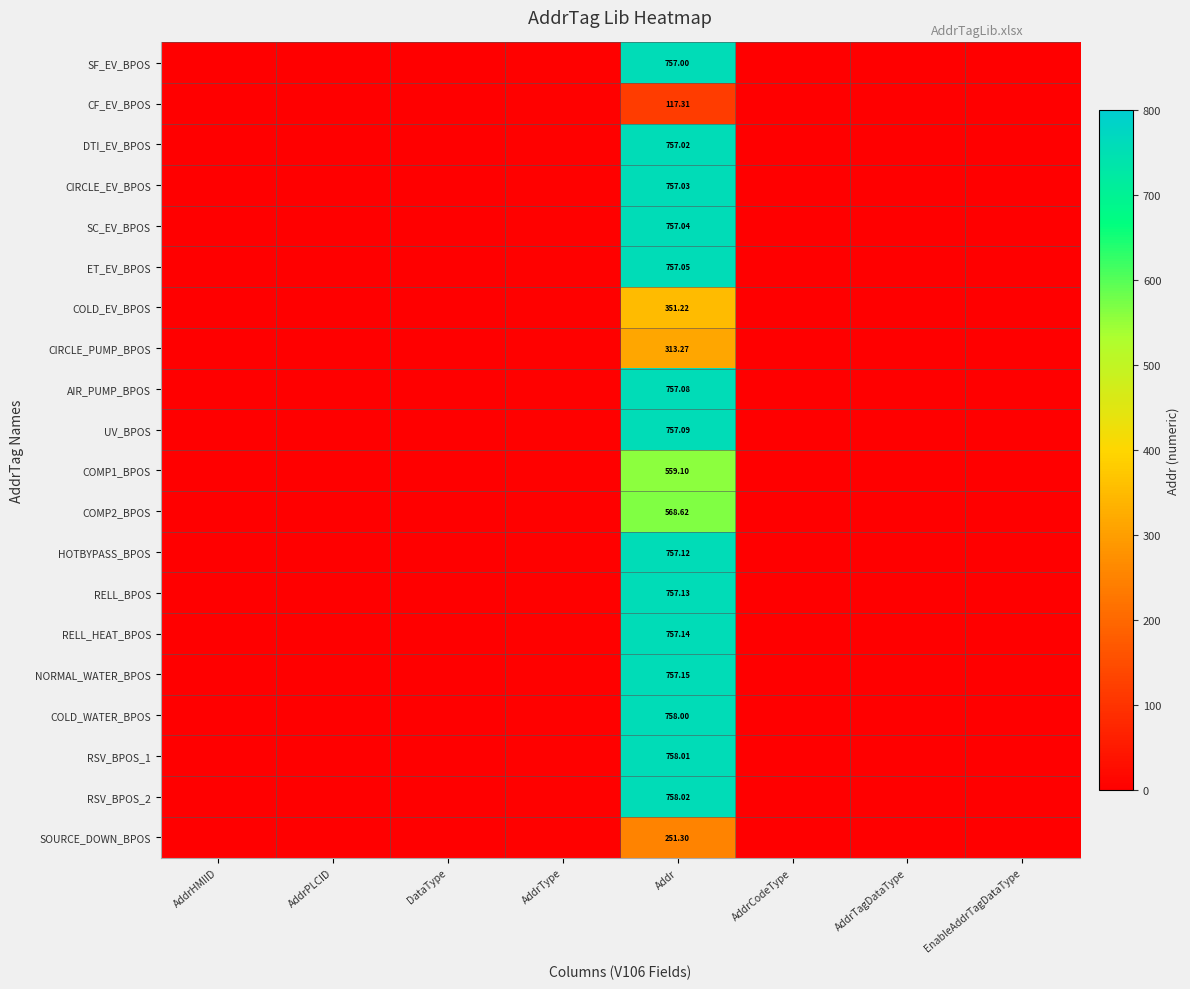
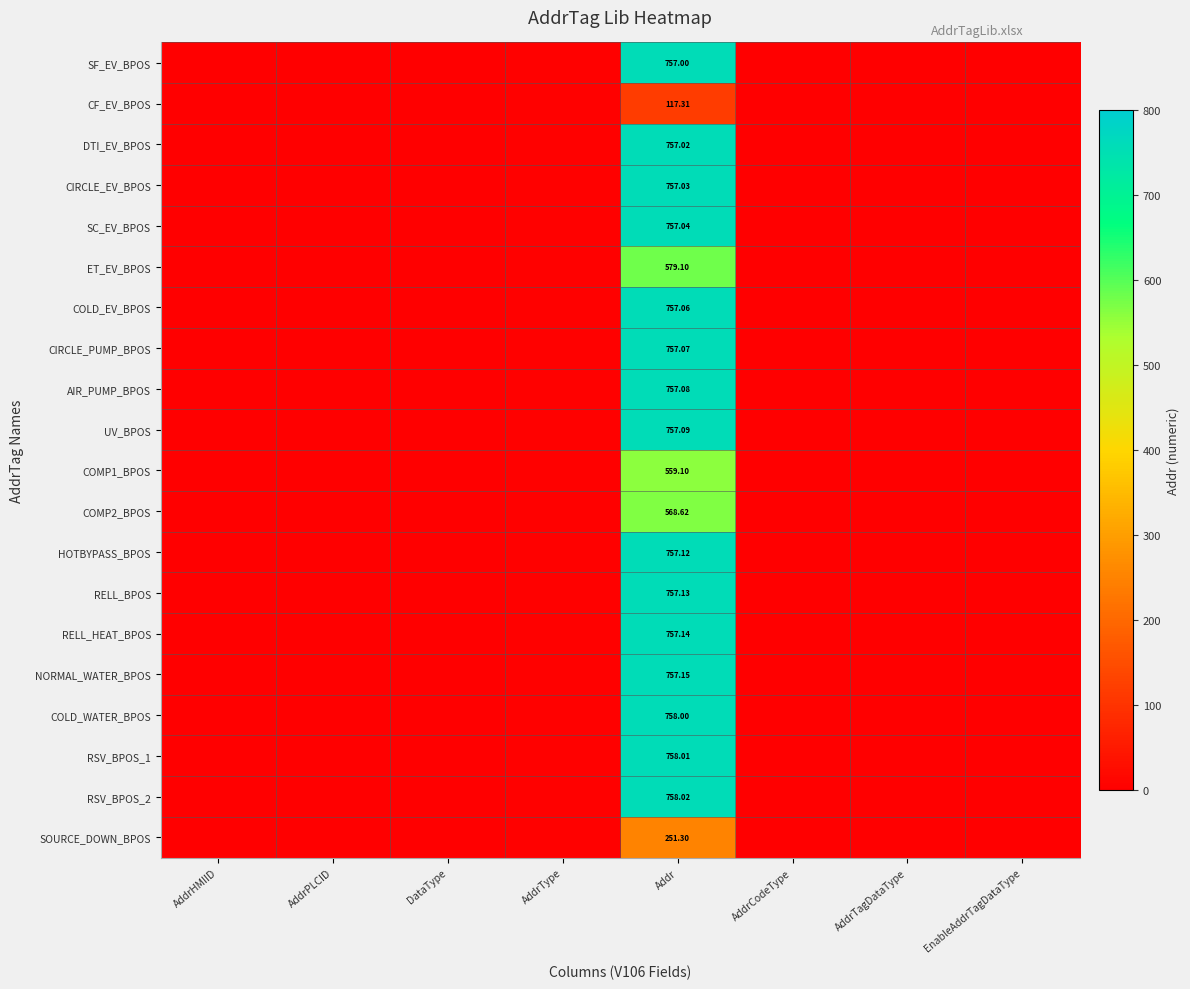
ET_EV_BPOS, Addr: 757.05 -> 579.10
COLD_EV_BPOS, Addr: 351.22 -> 757.06
CIRCLE_PUMP_BPOS, Addr: 313.27 -> 757.07
